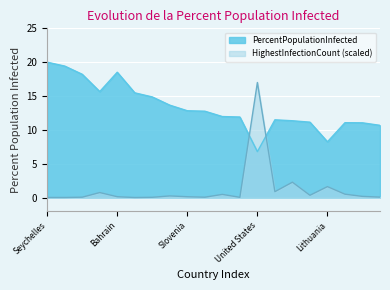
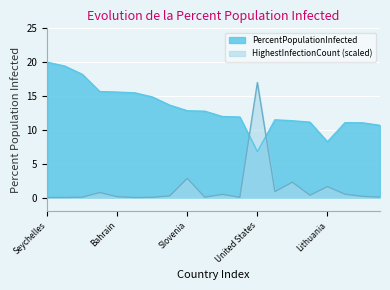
PercentPopulationInfected, Bahrain: 19 -> 16
HighestInfectionCount (scaled), Slovenia: 0 -> 3
